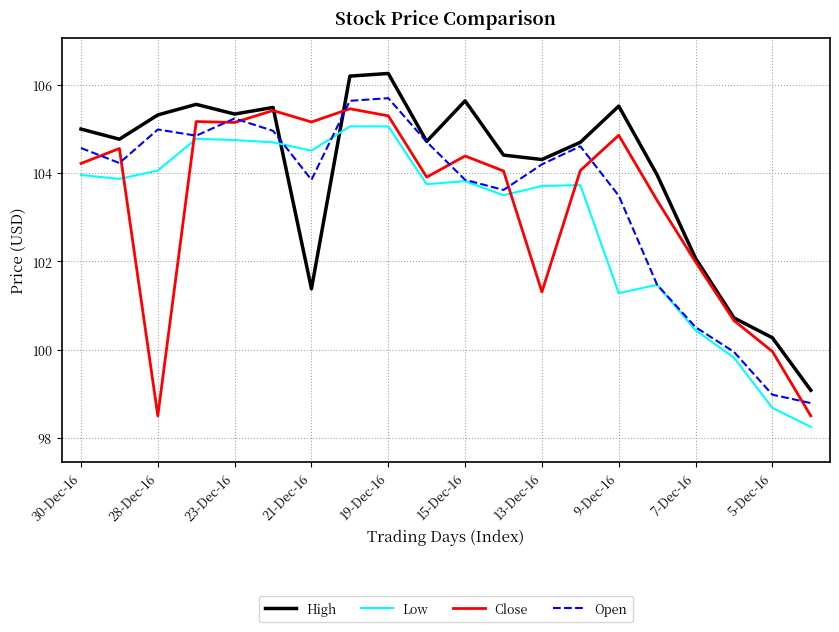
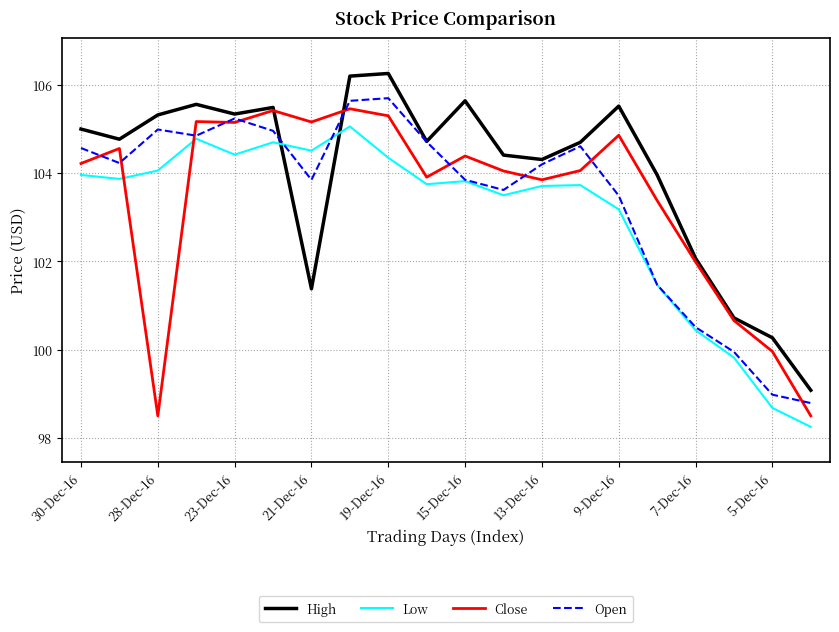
Low, 23-Dec-16: 104.8 -> 104.4
Low, 19-Dec-16: 105.1 -> 104.4
Close, 13-Dec-16: 101.3 -> 103.9
Low, 9-Dec-16: 101.3 -> 103.2
